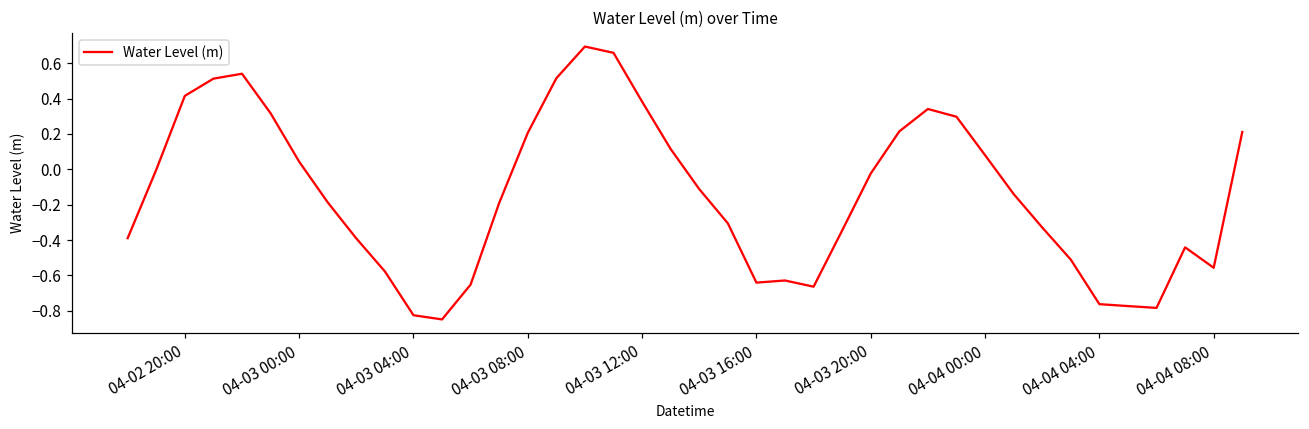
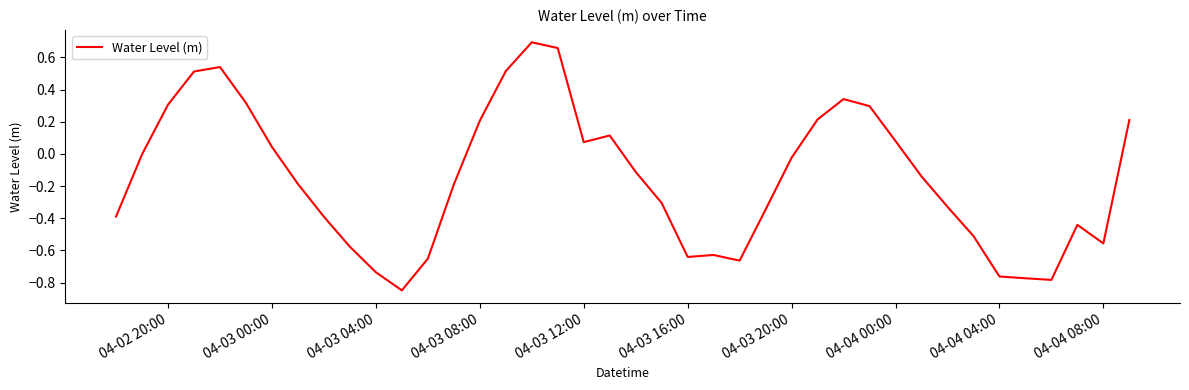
04-02 20:00: 0.42 -> 0.31
04-03 04:00: -0.83 -> -0.74
04-03 12:00: 0.38 -> 0.07
